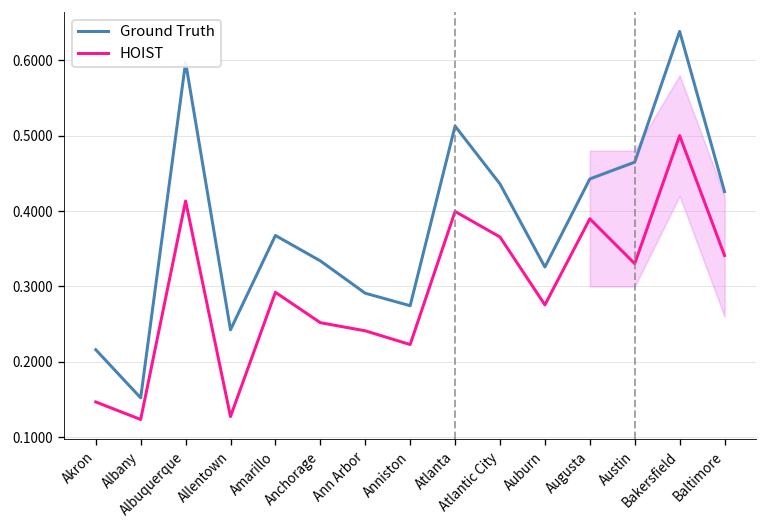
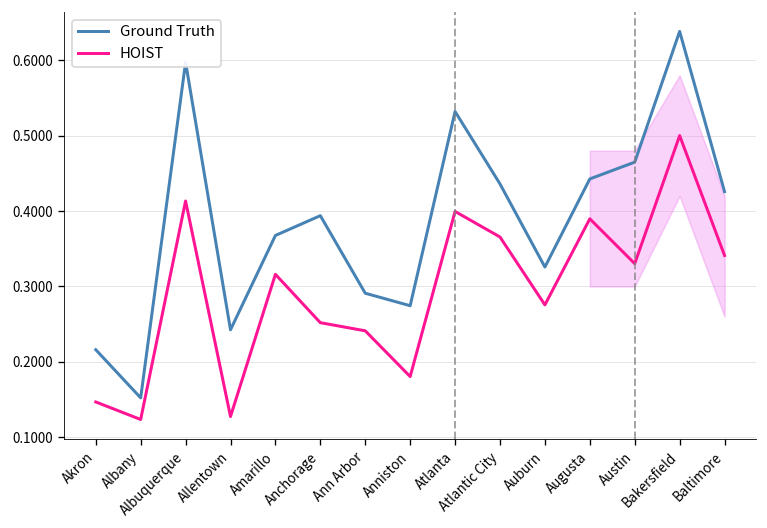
HOIST, Amarillo: 0.29 -> 0.32
Ground Truth, Anchorage: 0.33 -> 0.39
HOIST, Anniston: 0.22 -> 0.18
Ground Truth, Atlanta: 0.51 -> 0.53
